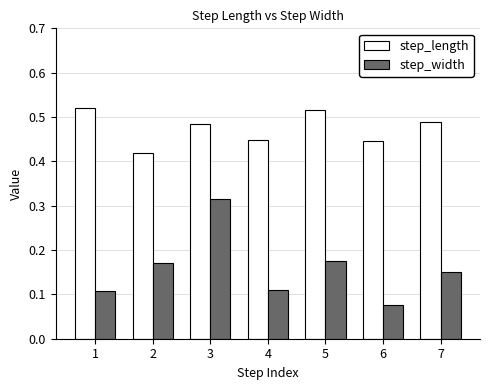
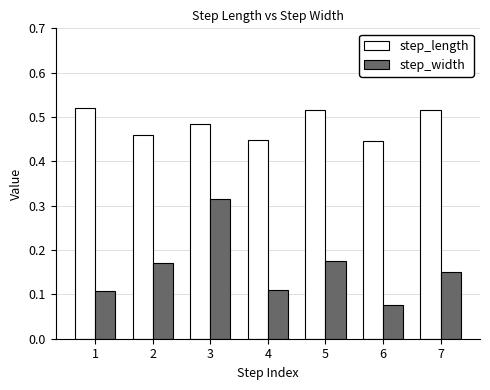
step_length, 2: 0.42 -> 0.46
step_length, 7: 0.49 -> 0.52
